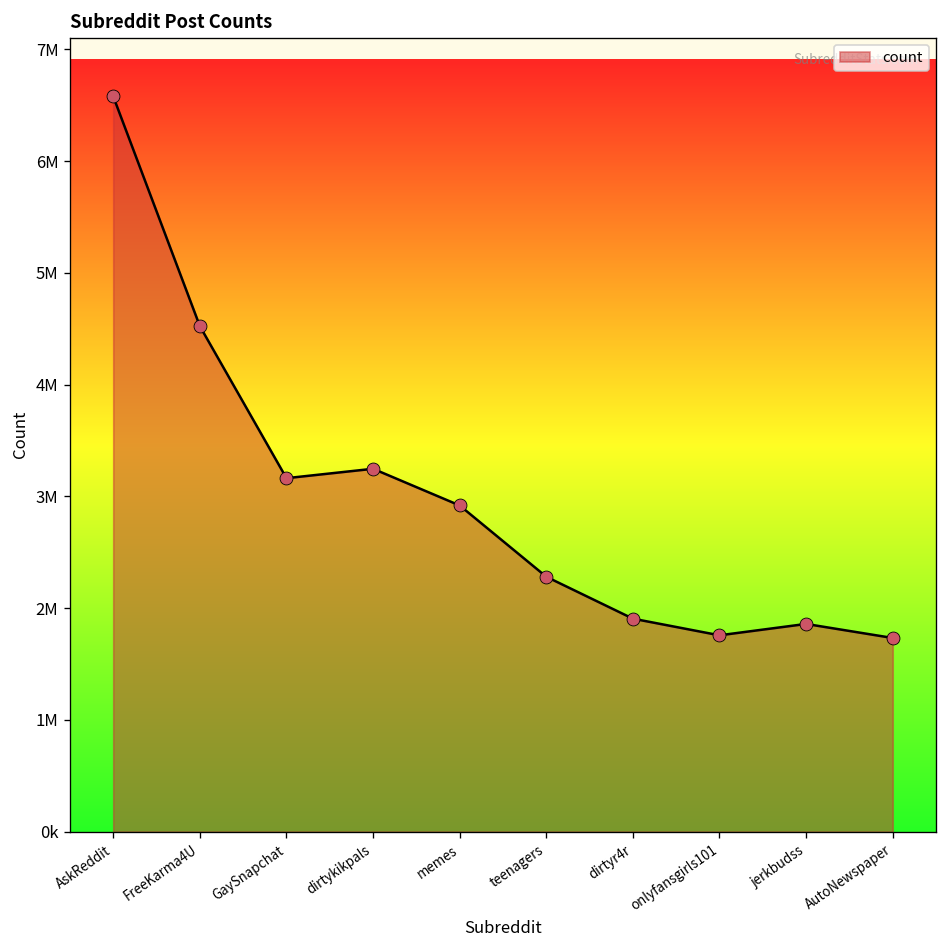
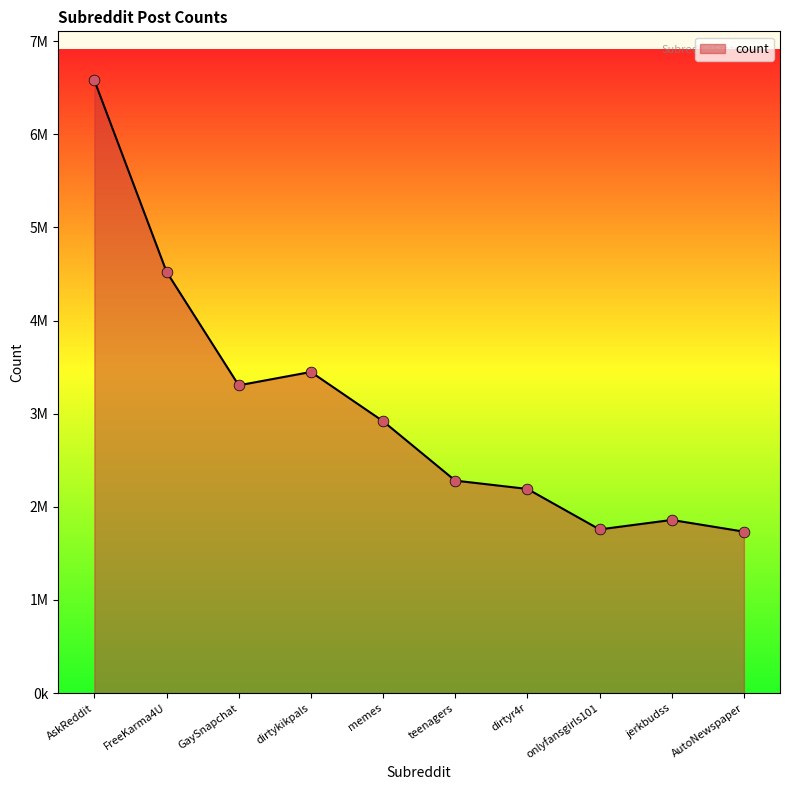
GaySnapchat: 3200000 -> 3300000
dirtykikpals: 3200000 -> 3400000
dirtyr4r: 1900000 -> 2200000
